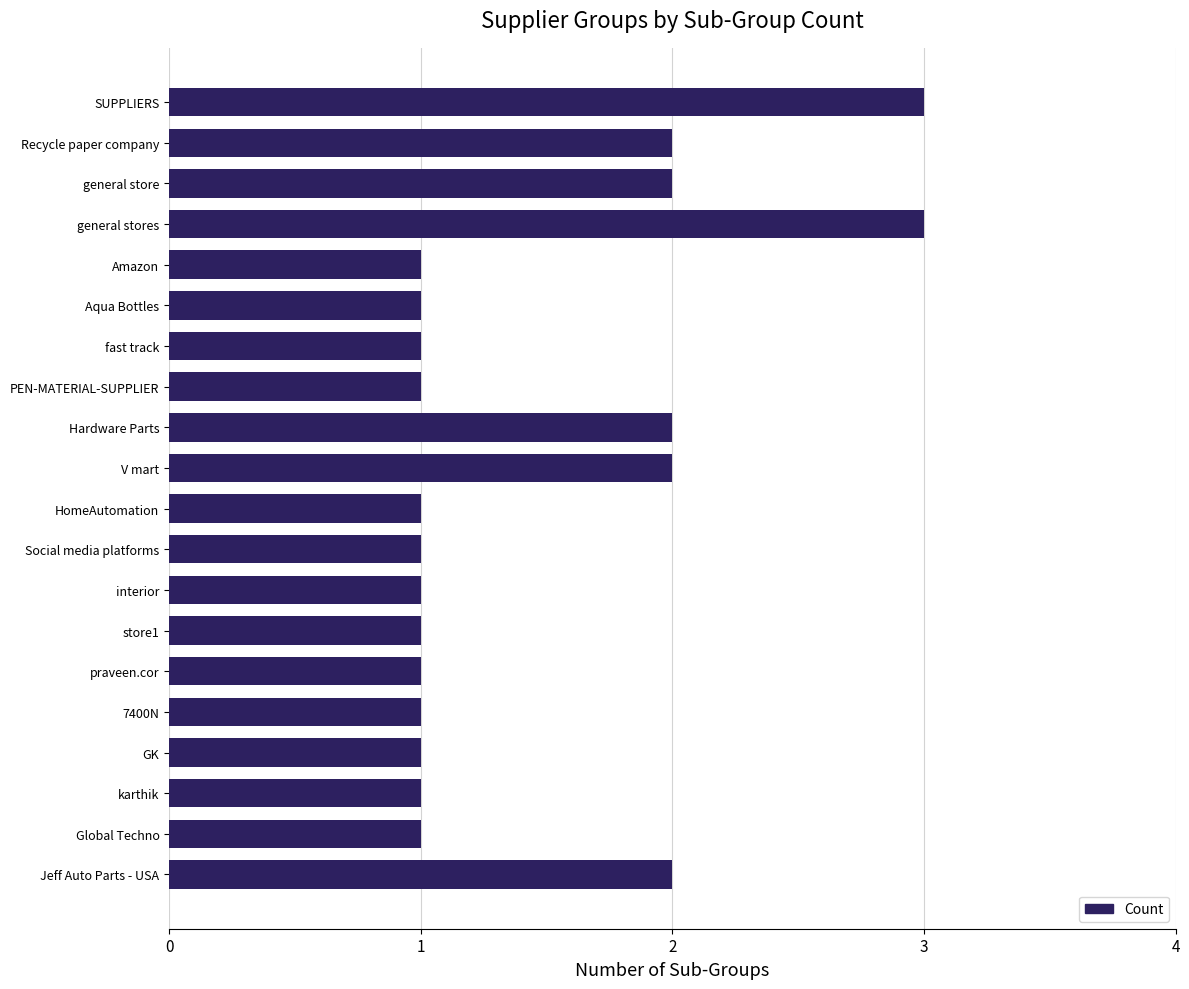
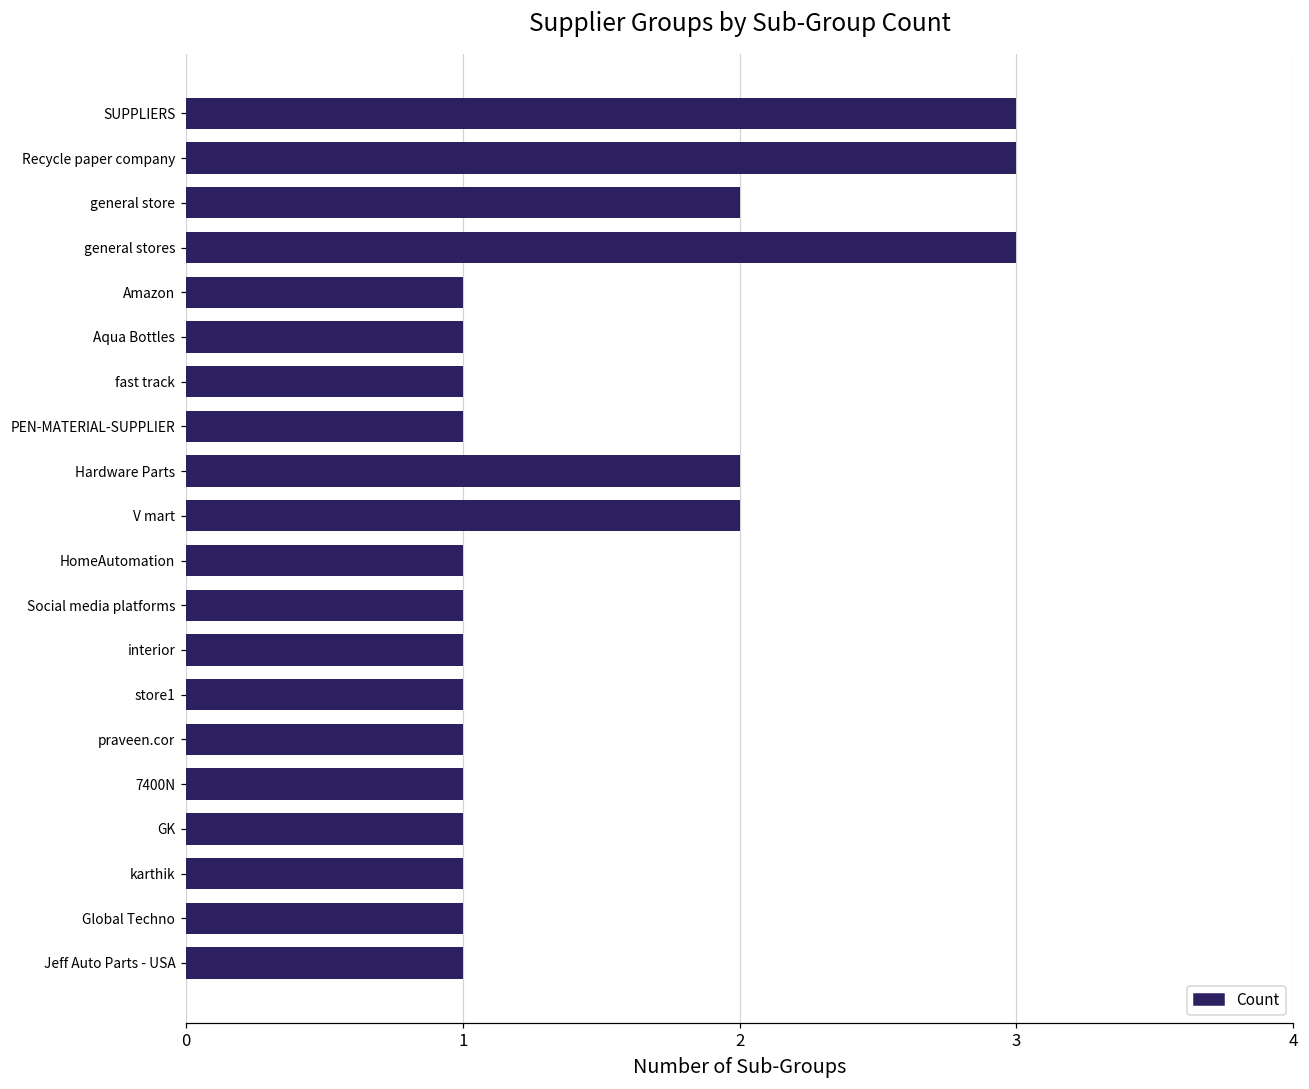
Recycle paper company: 2 -> 3
Jeff Auto Parts - USA: 2 -> 1
